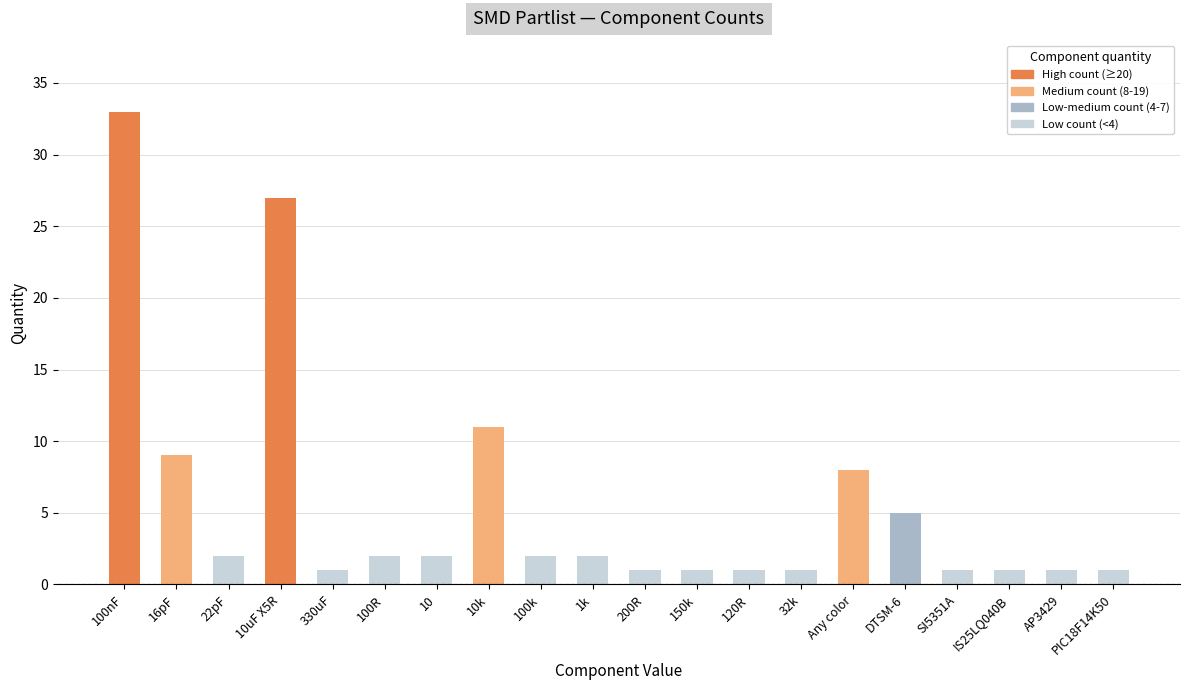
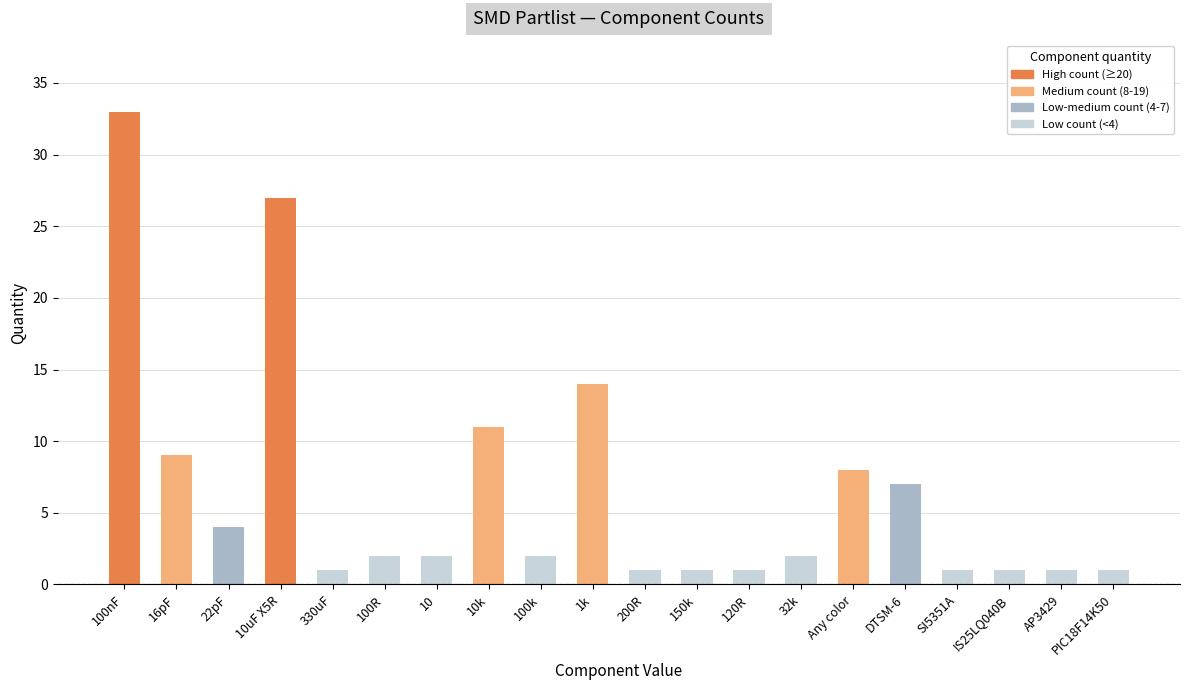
22pF: 2 -> 4
1k: 2 -> 14
32k: 1 -> 2
DTSM-6: 5 -> 7
